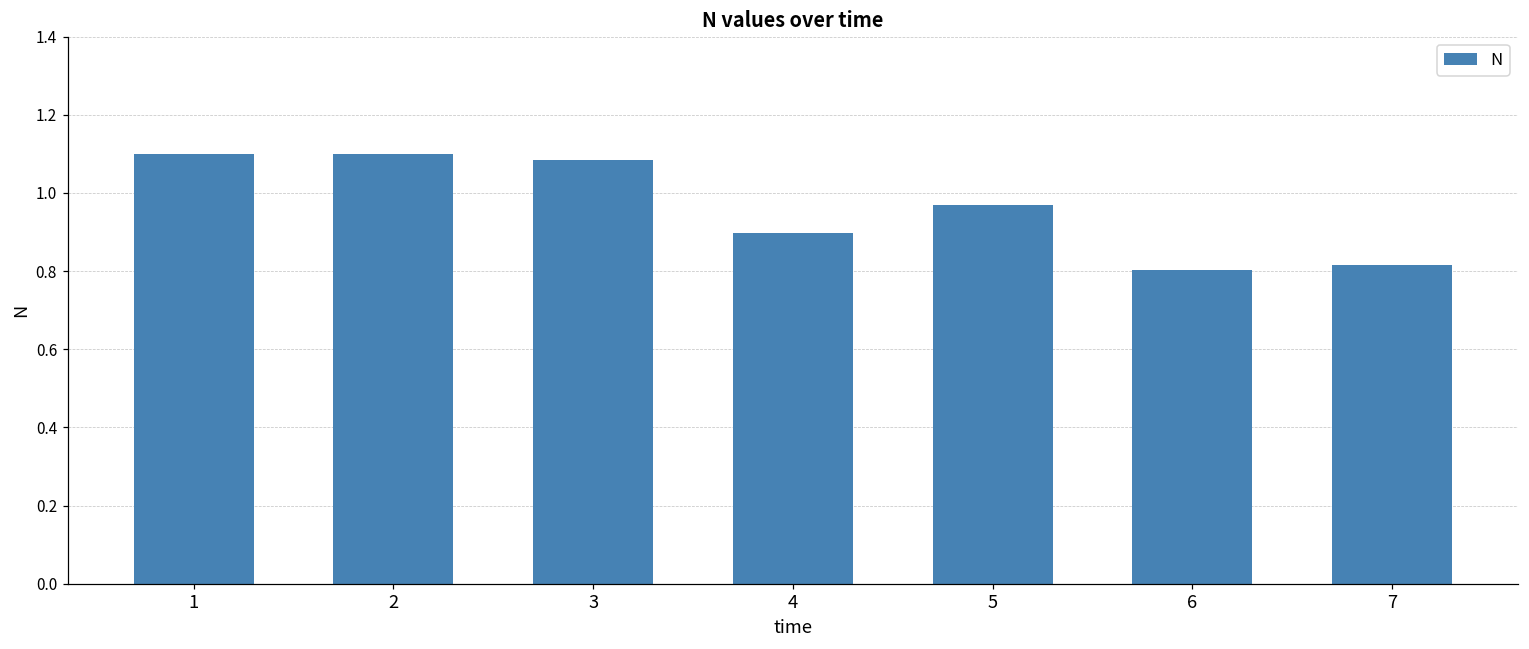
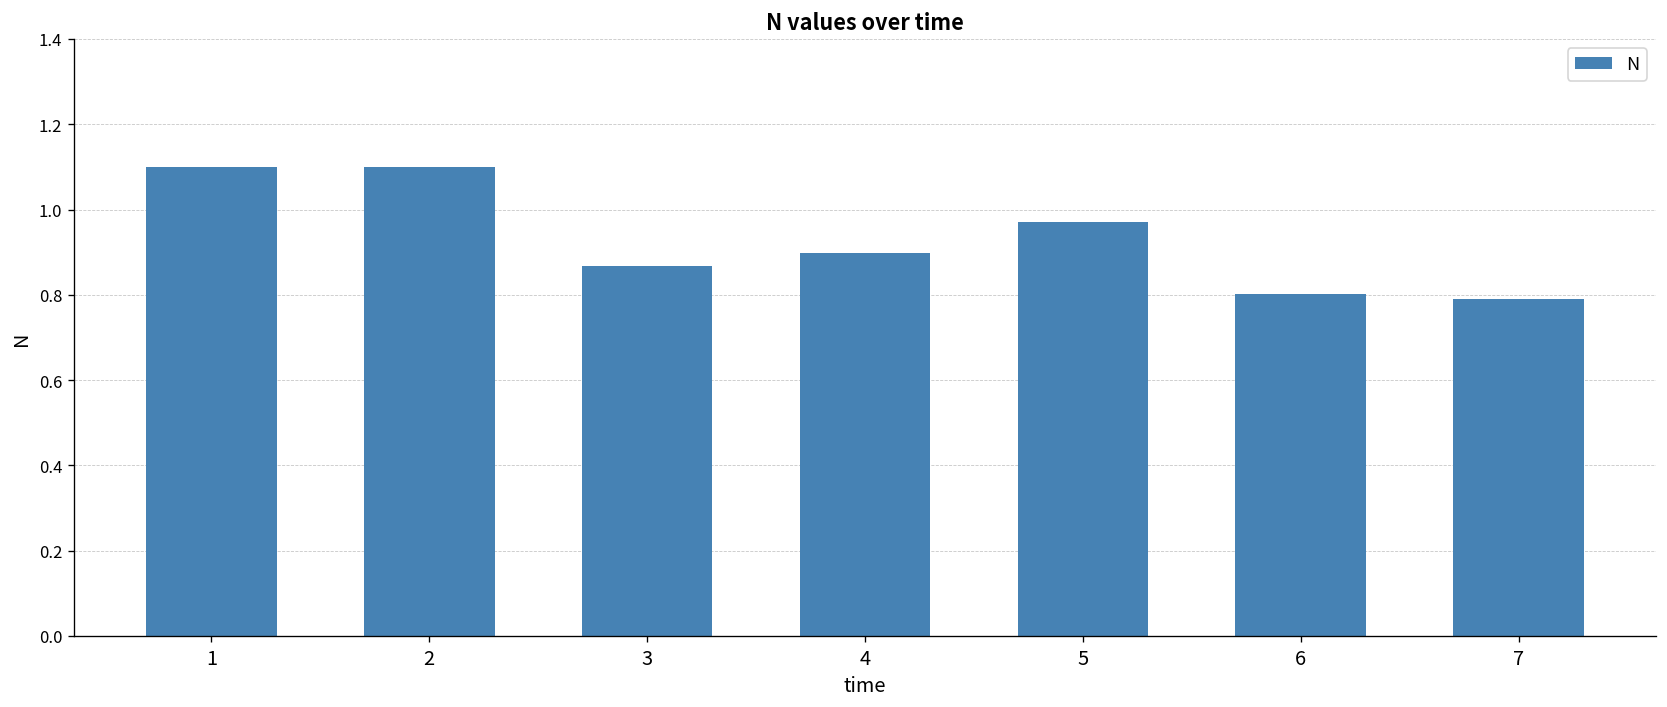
3: 1.08 -> 0.87
7: 0.81 -> 0.79
